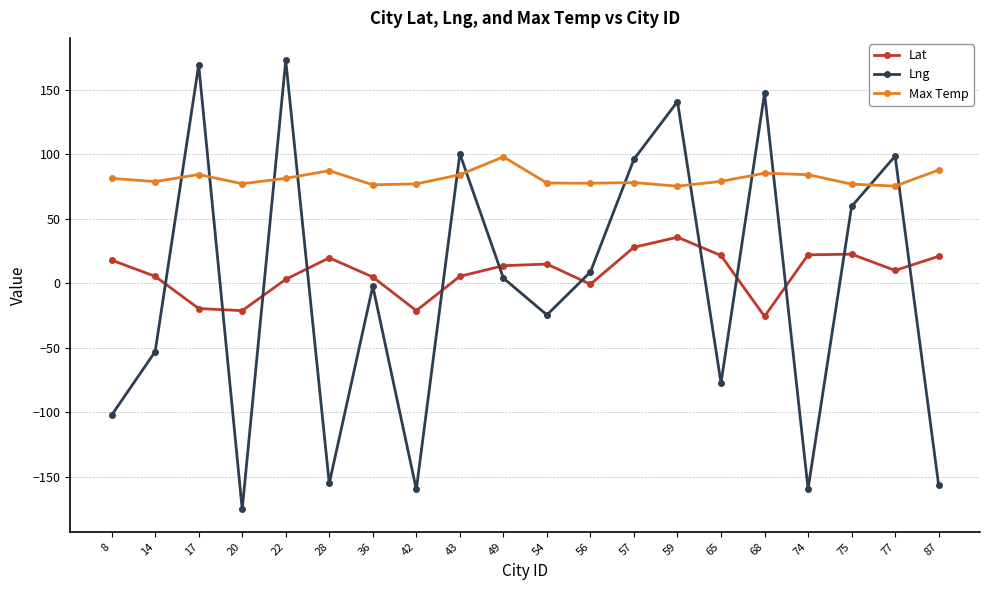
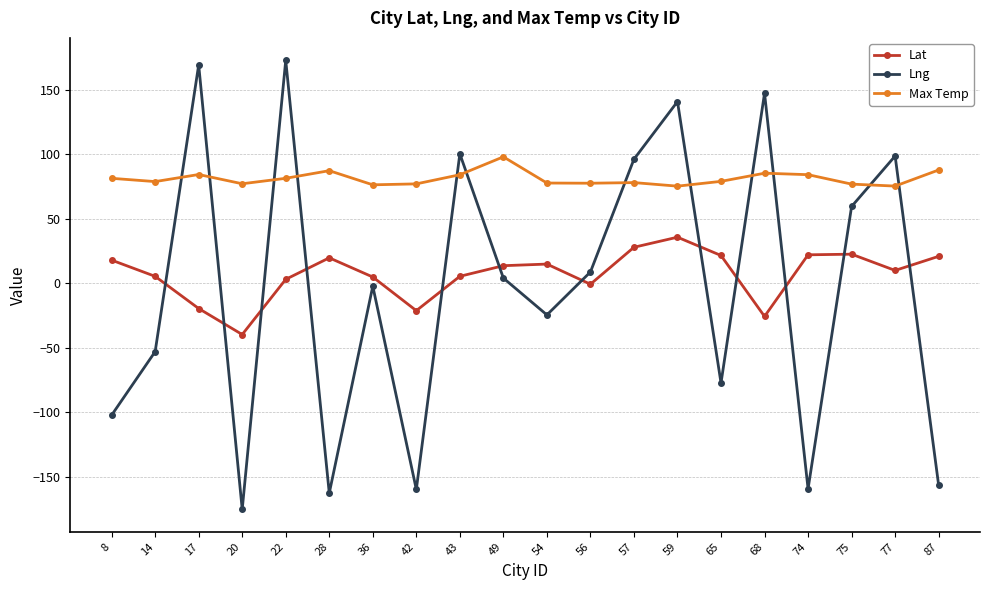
Lat, 20: -21 -> -40
Lng, 28: -155 -> -163
